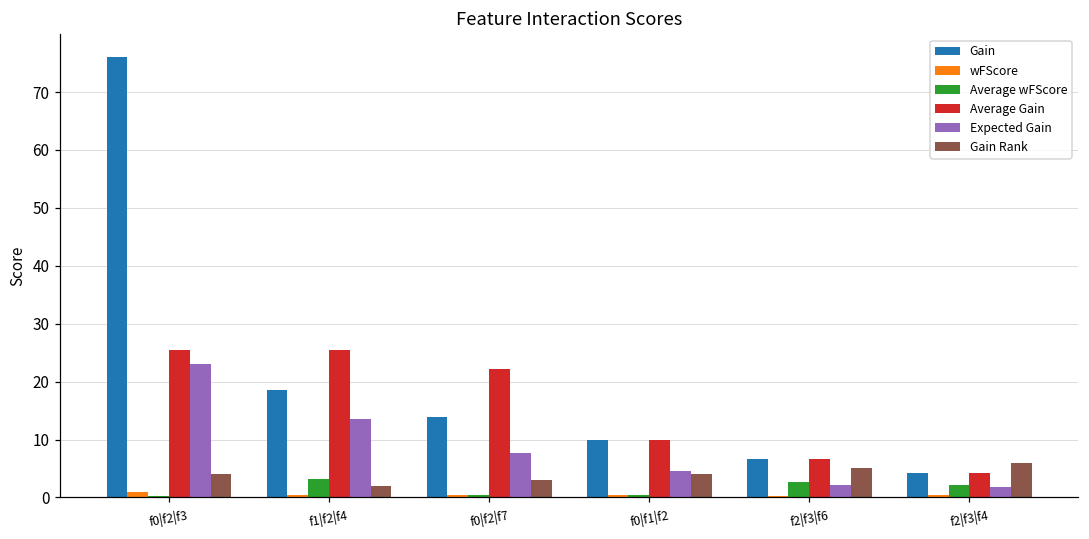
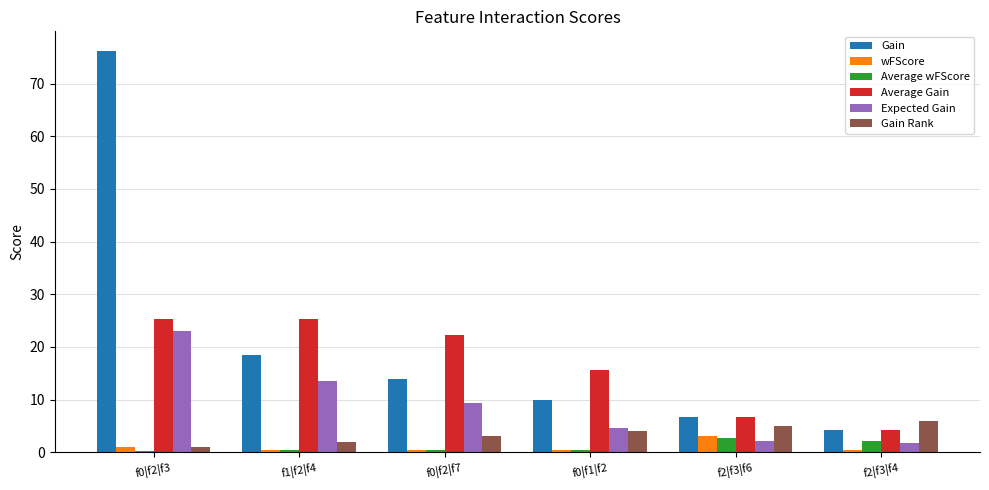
Gain Rank, f0|f2|f3: 4 -> 1
Average wFScore, f1|f2|f4: 3 -> 0
Expected Gain, f0|f2|f7: 8 -> 9
Average Gain, f0|f1|f2: 10 -> 16
wFScore, f2|f3|f6: 0 -> 3
